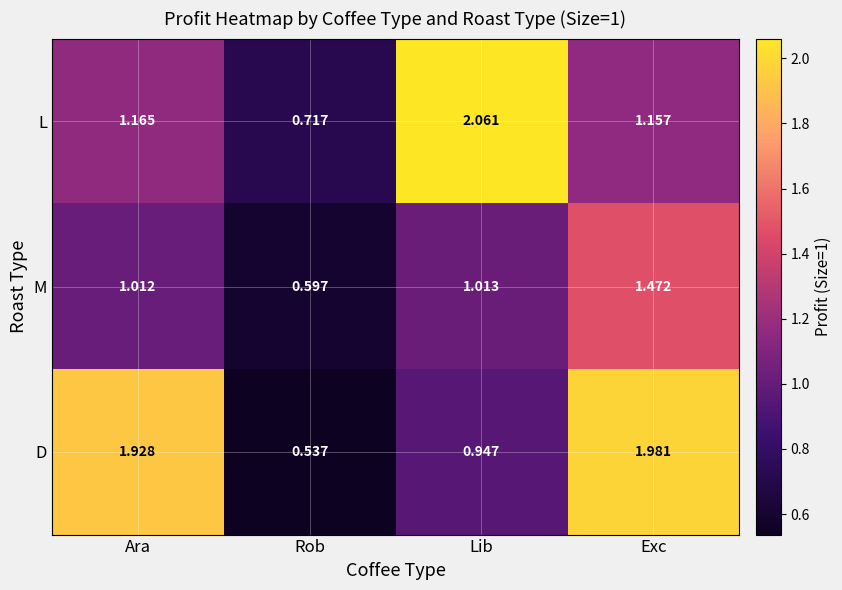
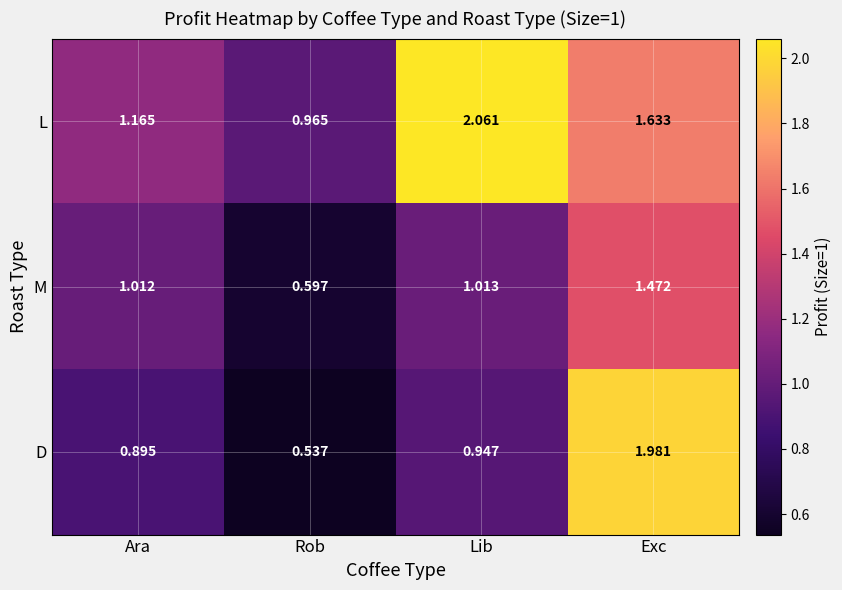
L, Rob: 0.717 -> 0.965
L, Exc: 1.157 -> 1.633
D, Ara: 1.928 -> 0.895
